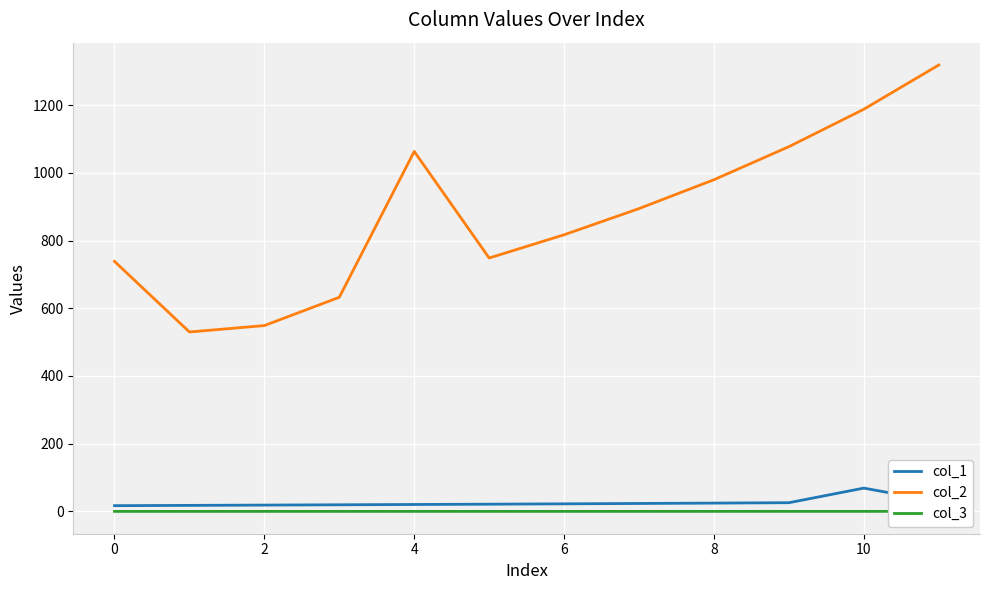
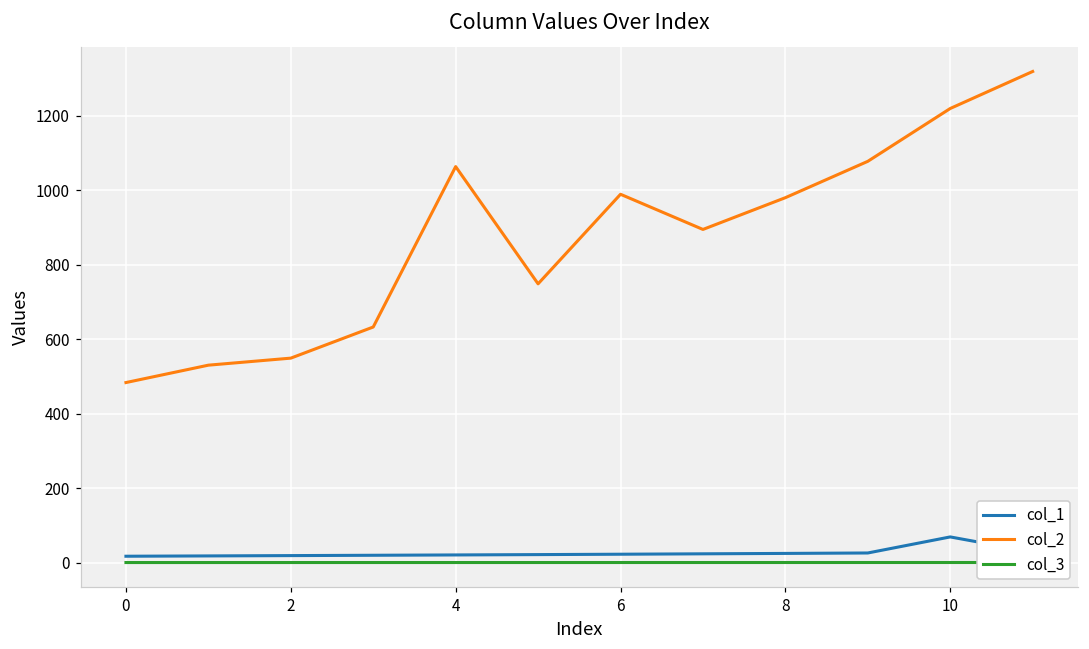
col_2, 0: 740 -> 480
col_2, 6: 820 -> 990
col_2, 10: 1190 -> 1220
